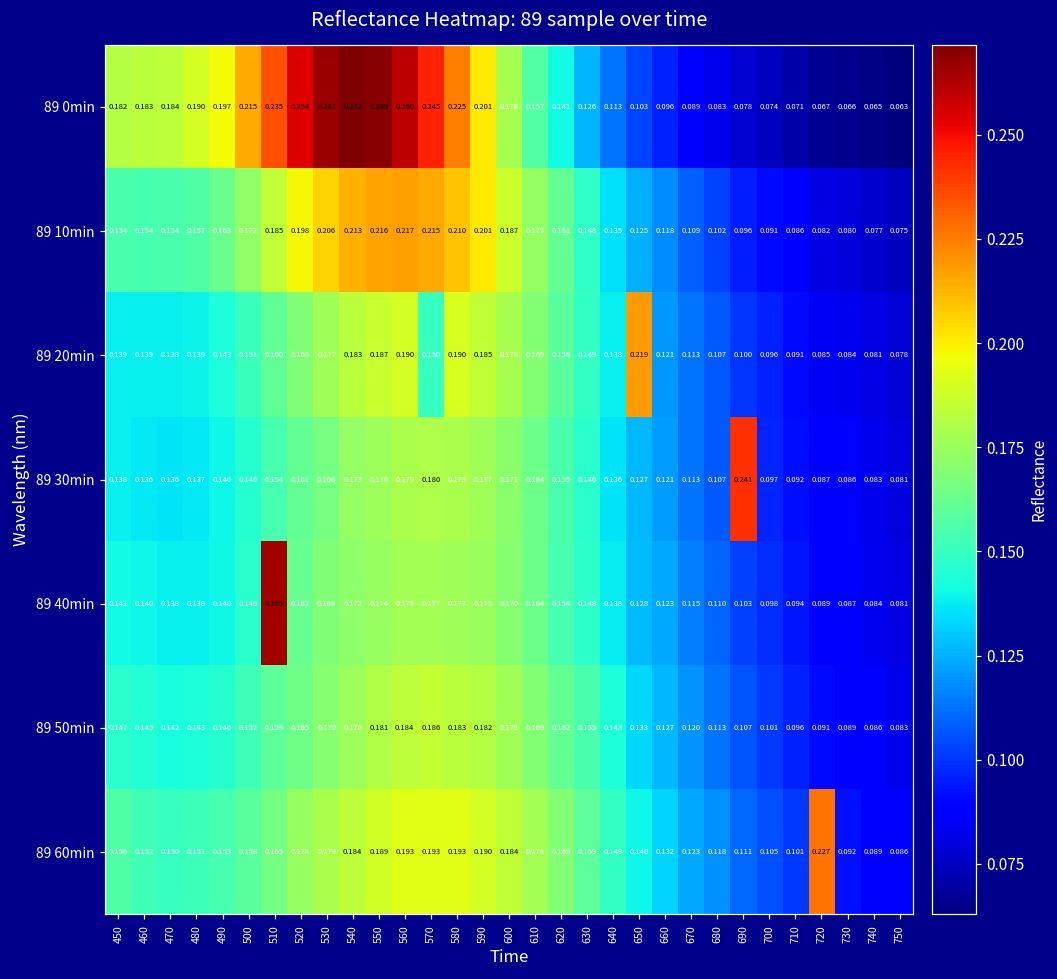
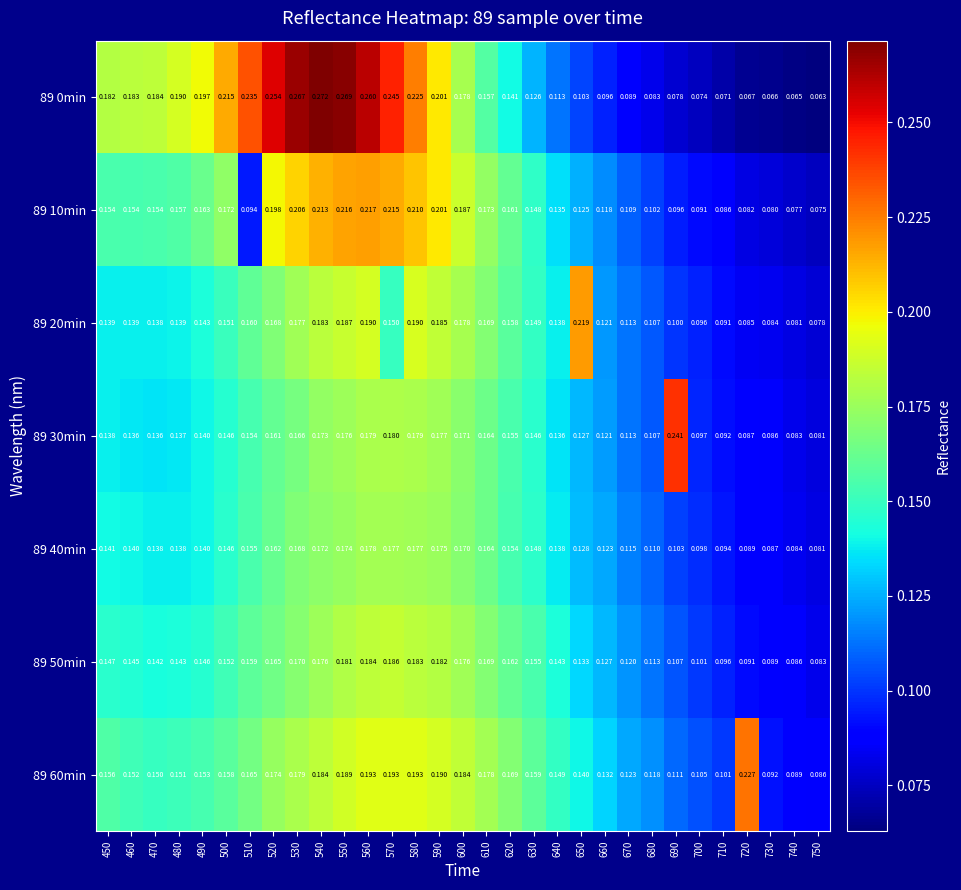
89 10min, 510: 0.185 -> 0.094
89 40min, 510: 0.265 -> 0.155
